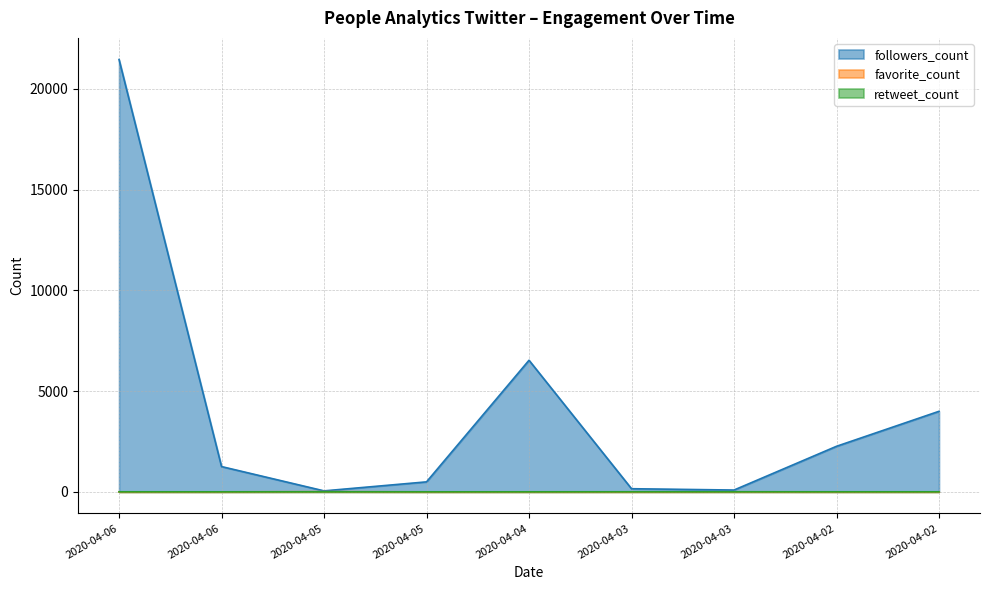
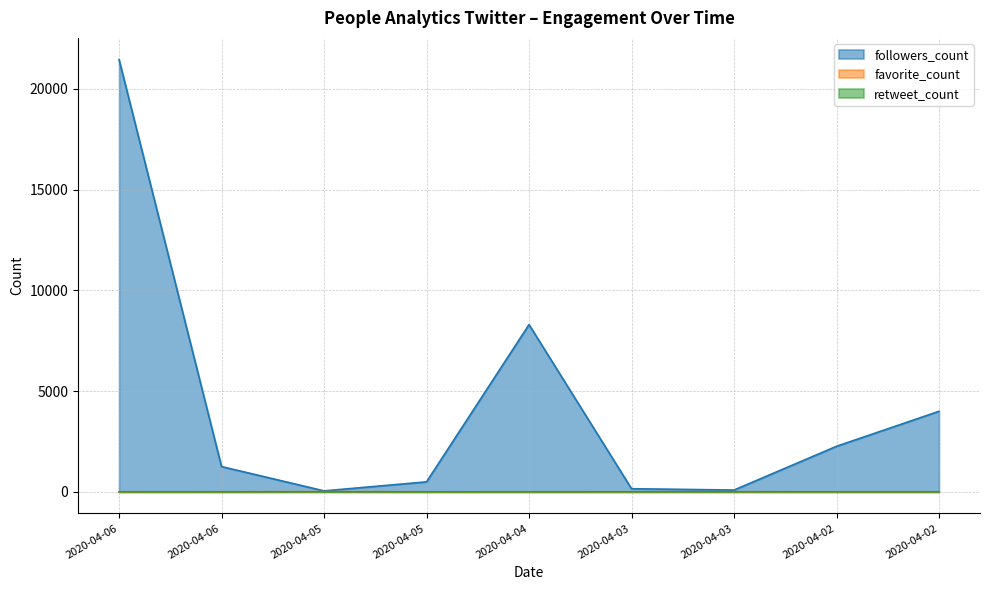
followers_count, 2020-04-04: 6500 -> 8300
